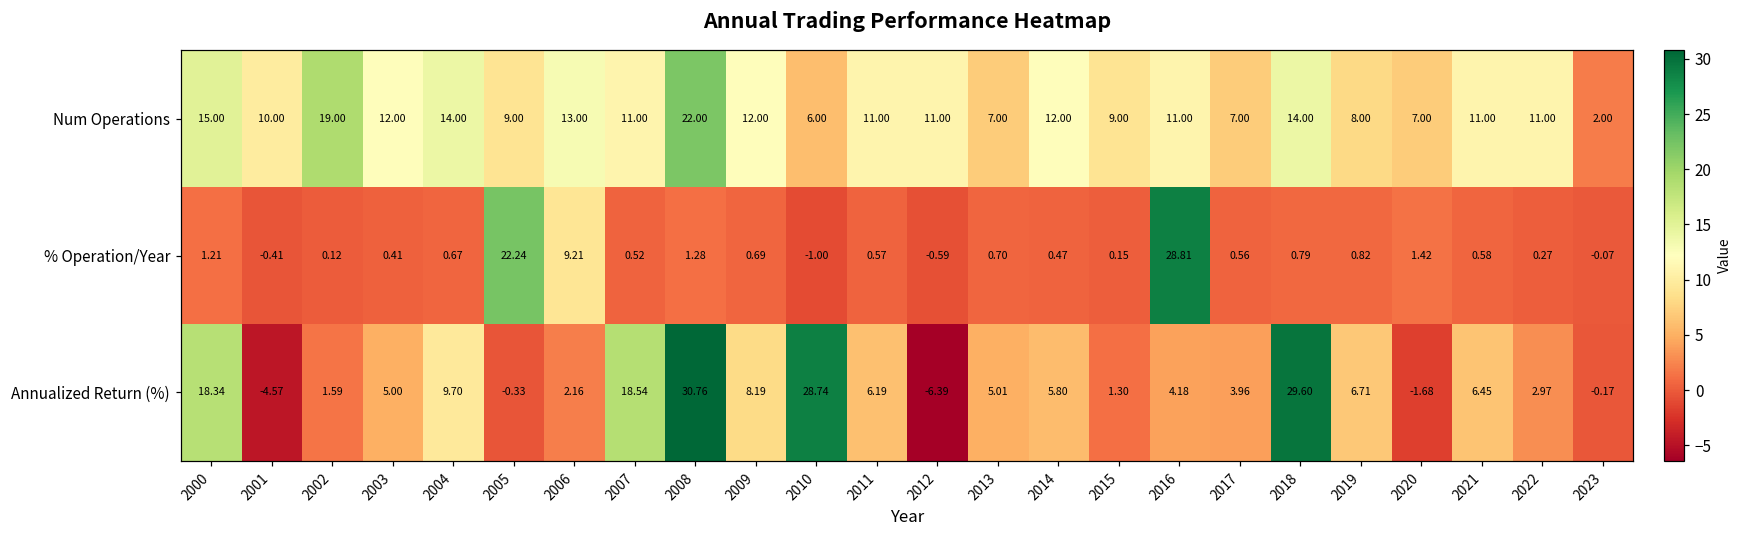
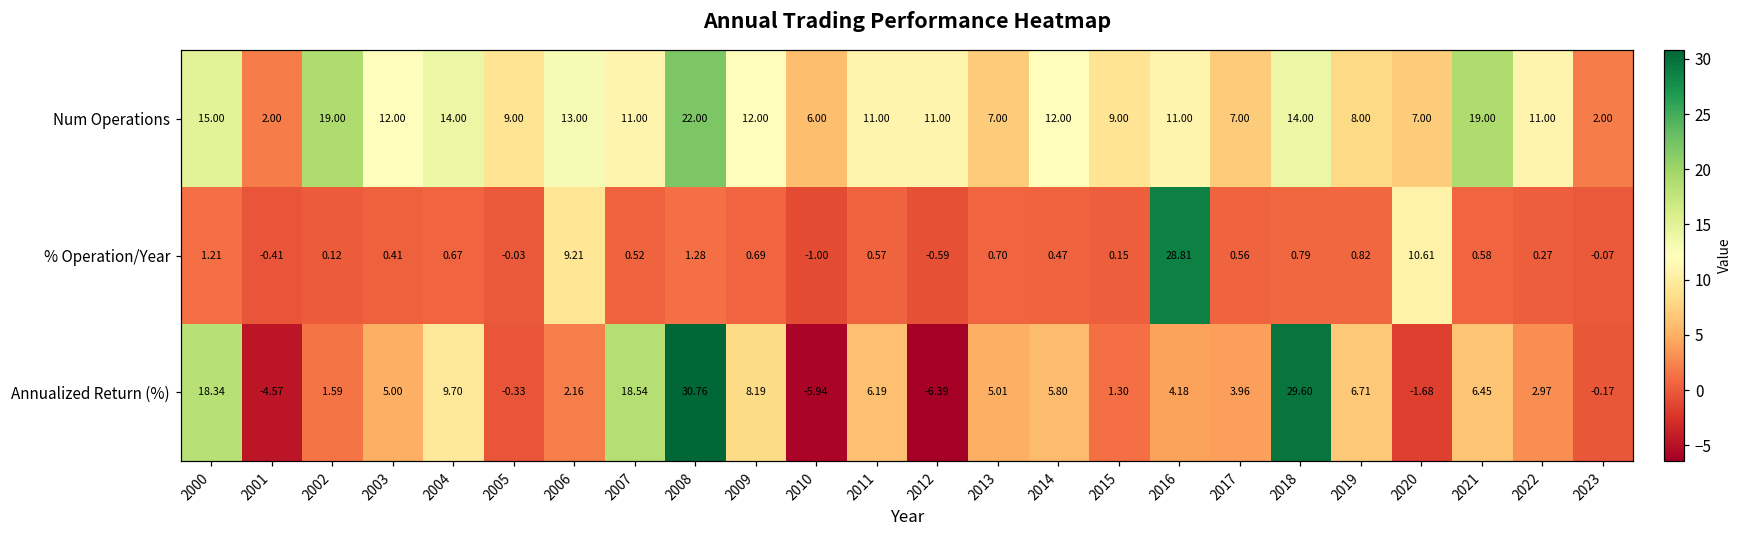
Num Operations, 2001: 10.00 -> 2.00
Num Operations, 2021: 11.00 -> 19.00
% Operation/Year, 2005: 22.24 -> -0.03
% Operation/Year, 2020: 1.42 -> 10.61
Annualized Return (%), 2010: 28.74 -> -5.94
